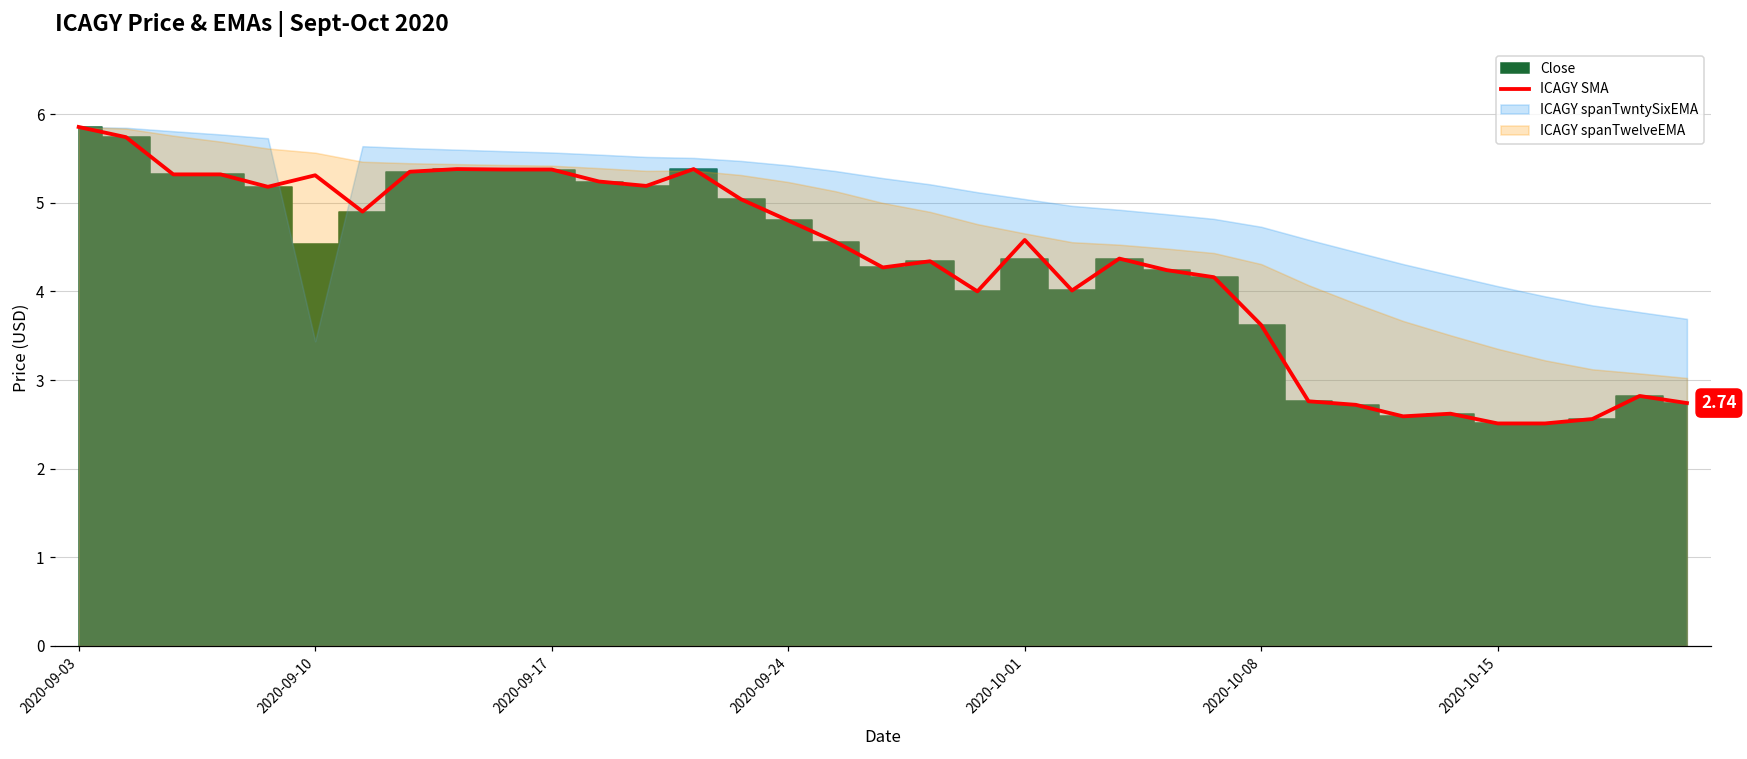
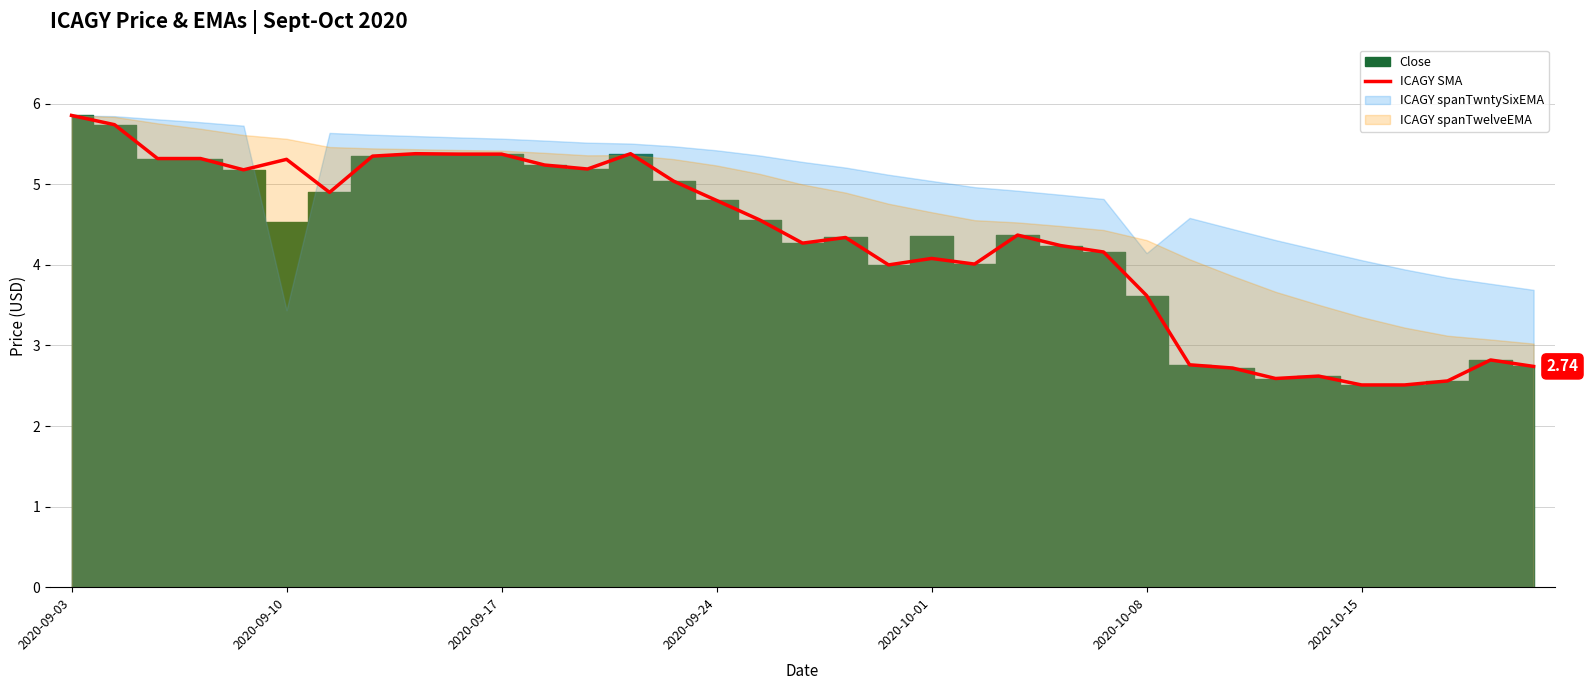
ICAGY SMA, 2020-10-01: 4.6 -> 4.1
ICAGY spanTwntySixEMA, 2020-10-08: 4.7 -> 4.1
